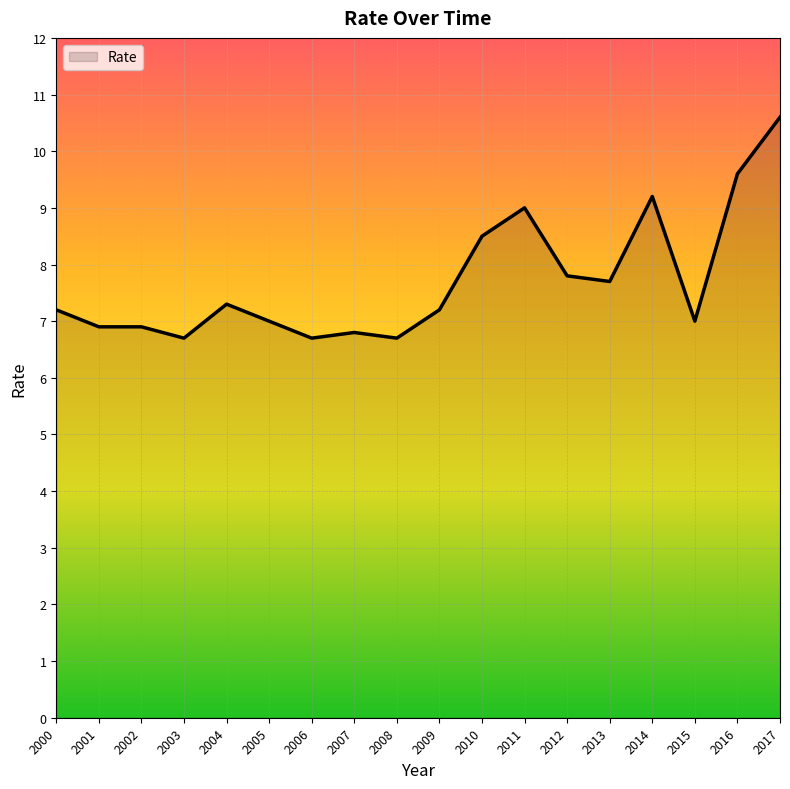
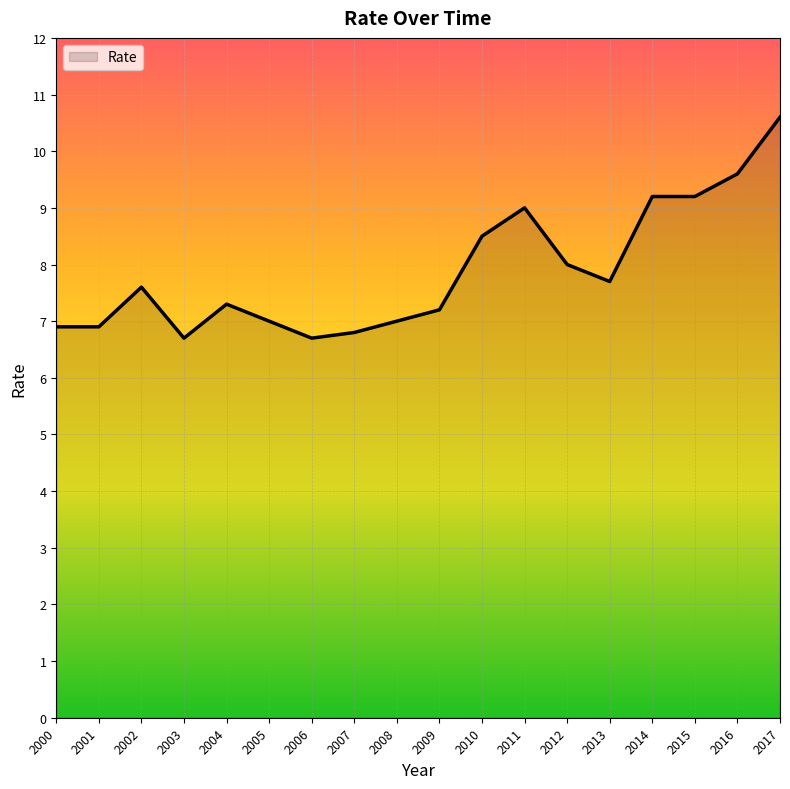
2000: 7.2 -> 6.9
2002: 6.9 -> 7.6
2008: 6.7 -> 7.0
2012: 7.8 -> 8.0
2015: 7.0 -> 9.2
